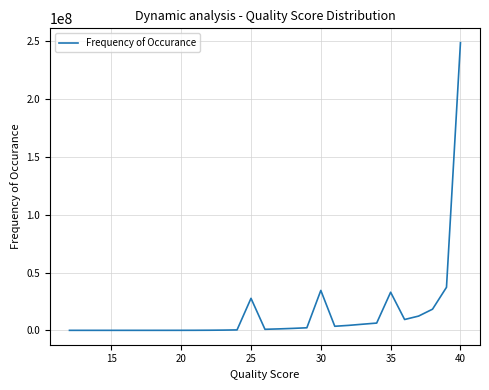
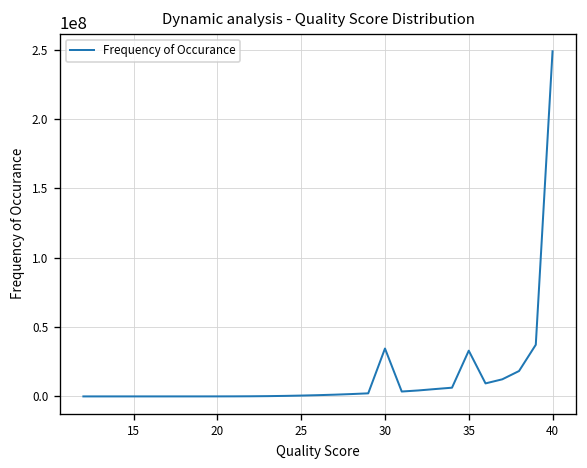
25: 28000000 -> 1000000
